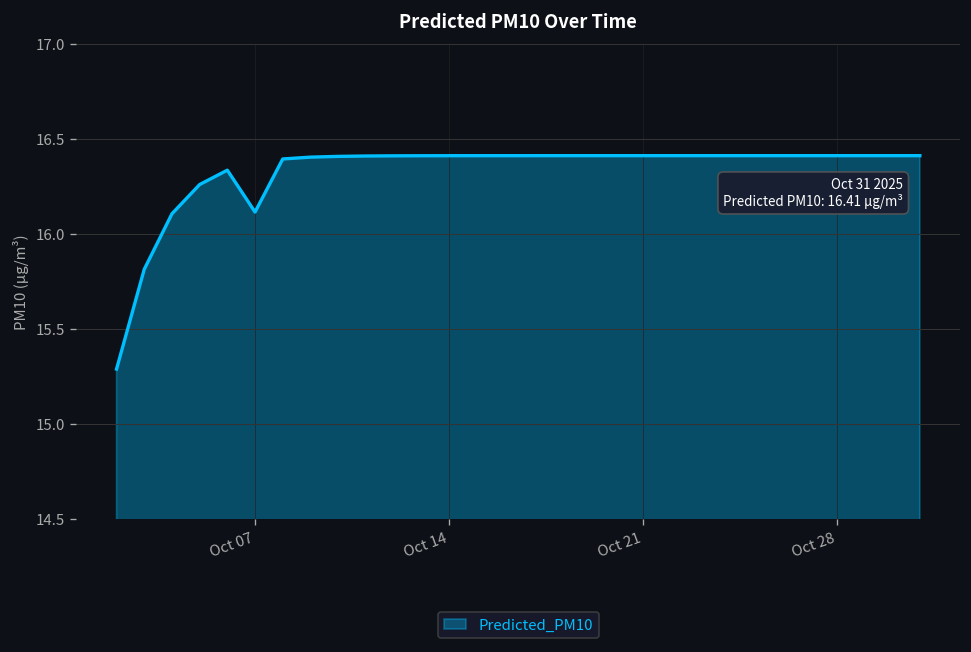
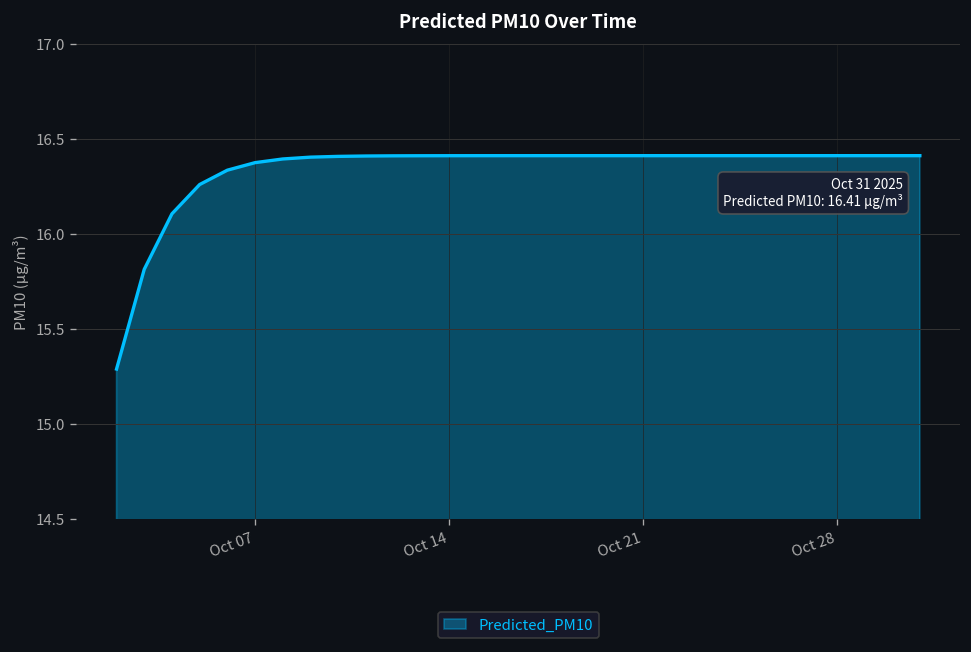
Oct 07: 16.12 -> 16.38
